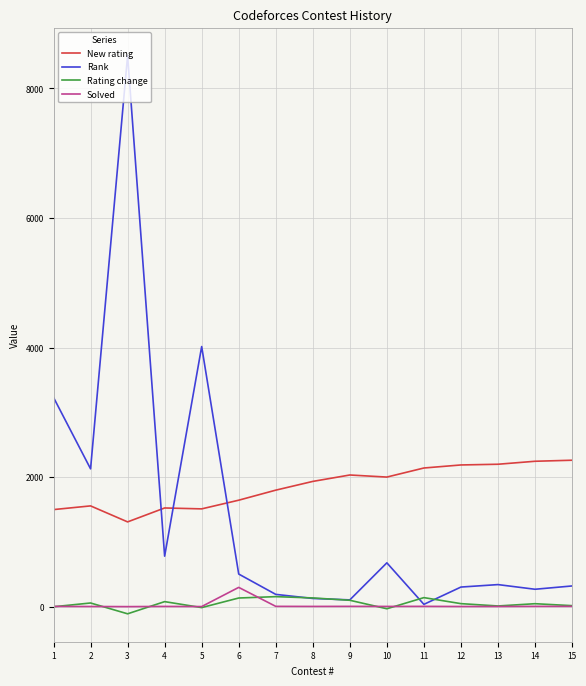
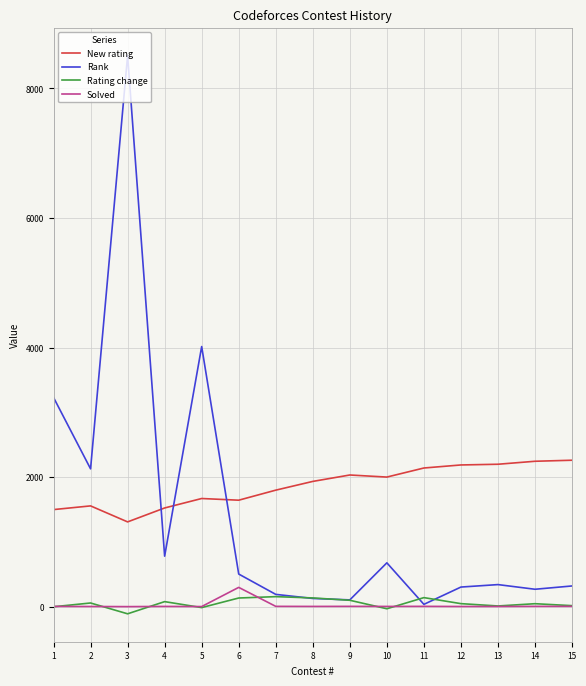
New rating, 5: 1500 -> 1700
